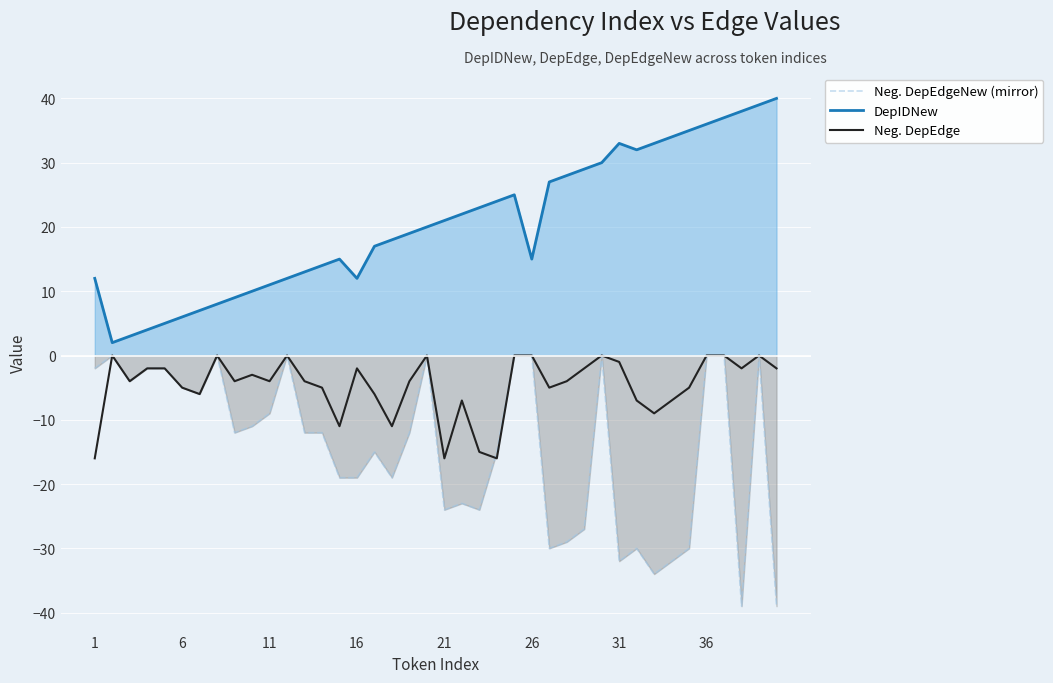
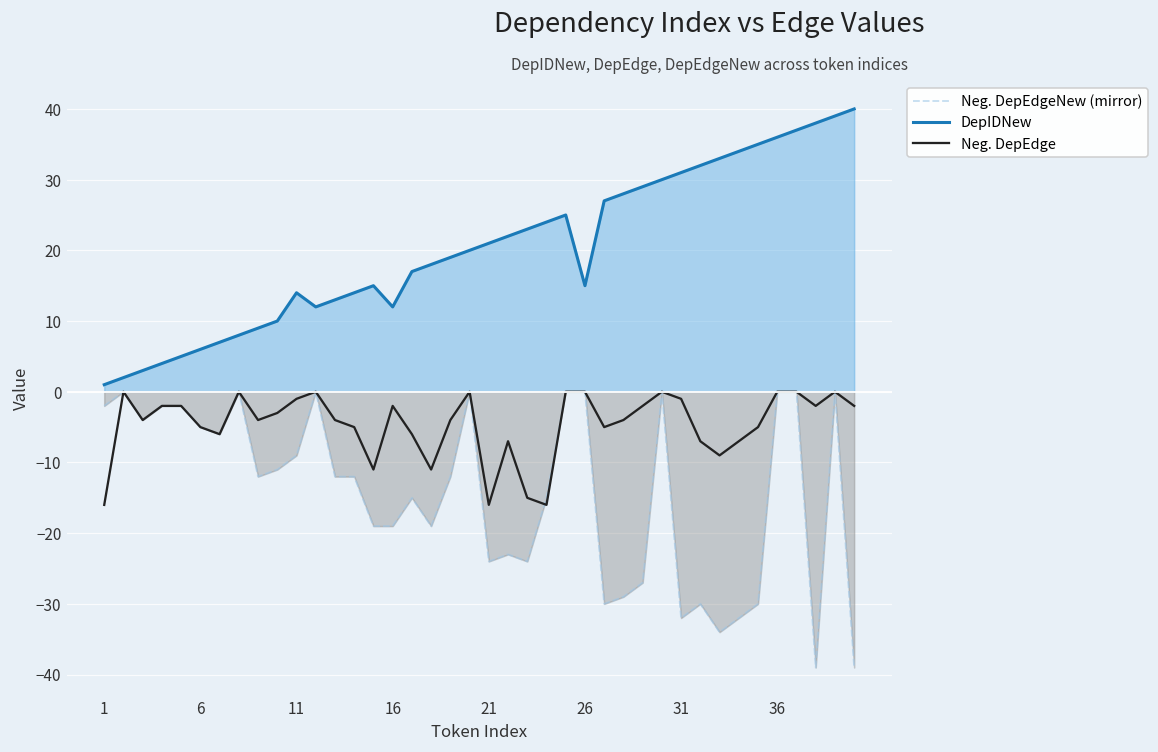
DepIDNew, 1: 12 -> 1
DepIDNew, 11: 11 -> 14
Neg. DepEdge, 11: -4 -> -1
DepIDNew, 31: 33 -> 31
